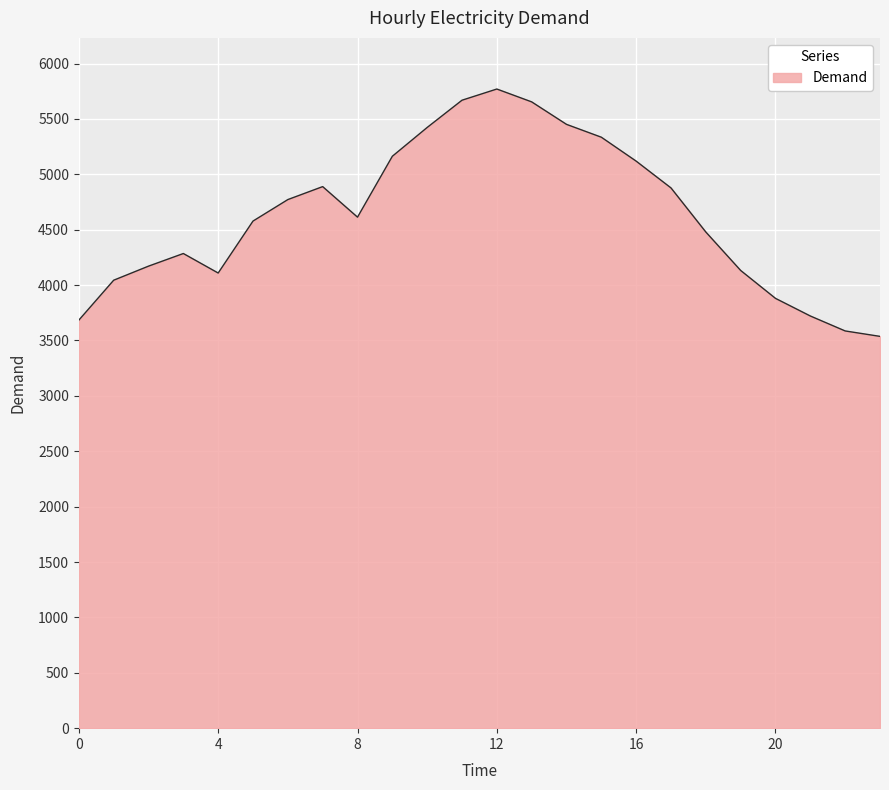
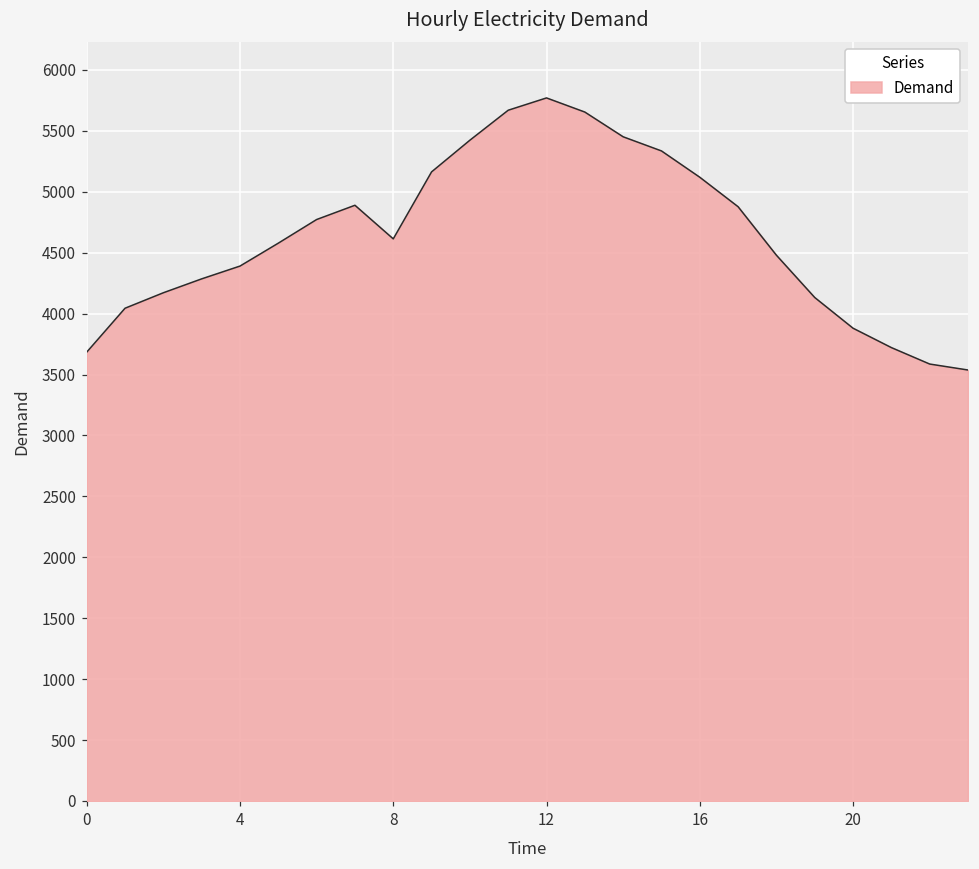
4: 4110 -> 4390
